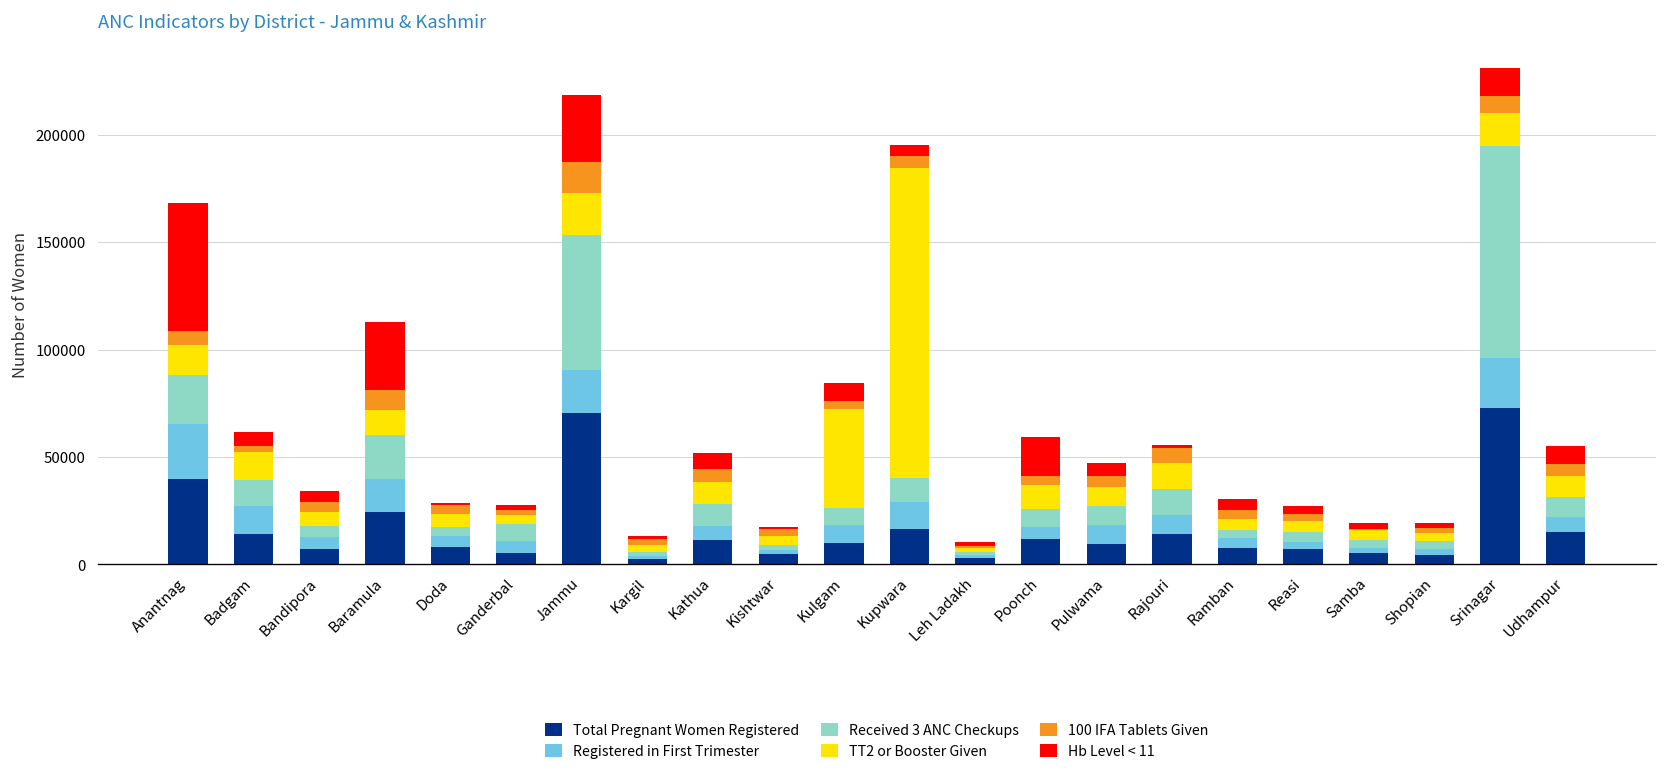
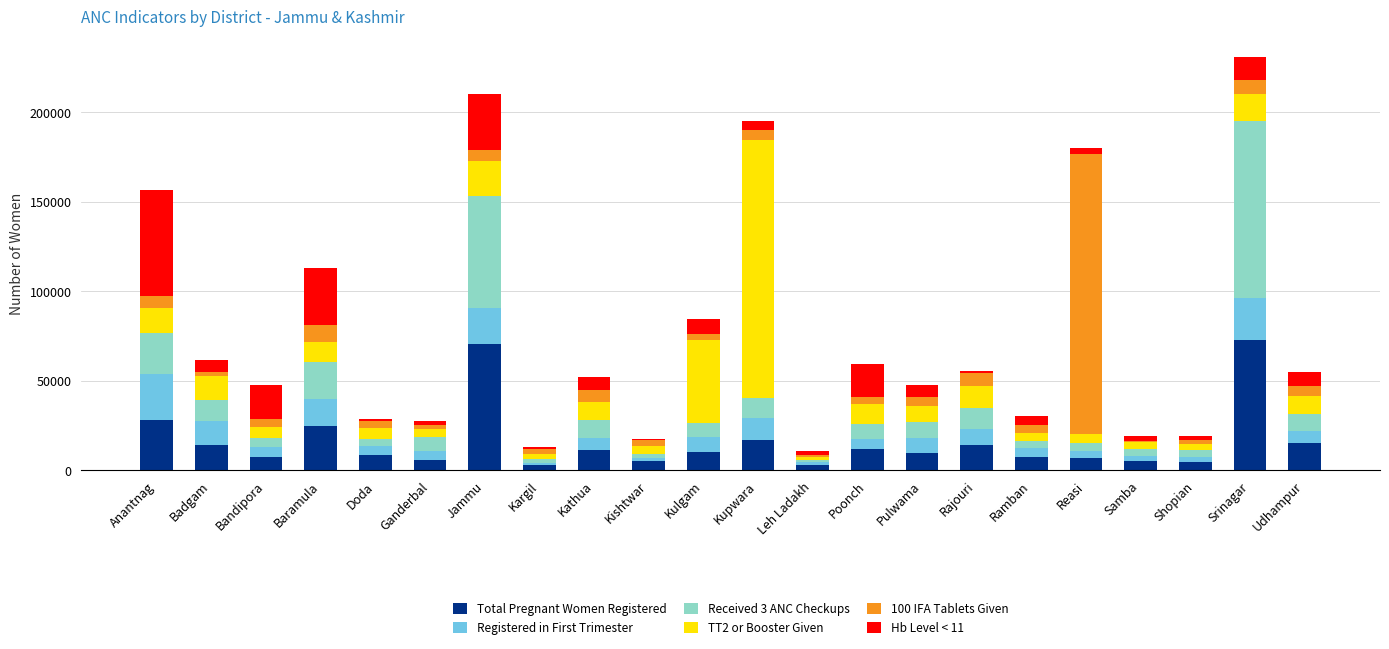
Total Pregnant Women Registered, Anantnag: 40000 -> 28000
Hb Level < 11, Bandipora: 5000 -> 19000
100 IFA Tablets Given, Jammu: 14000 -> 6000
100 IFA Tablets Given, Reasi: 3000 -> 156000
